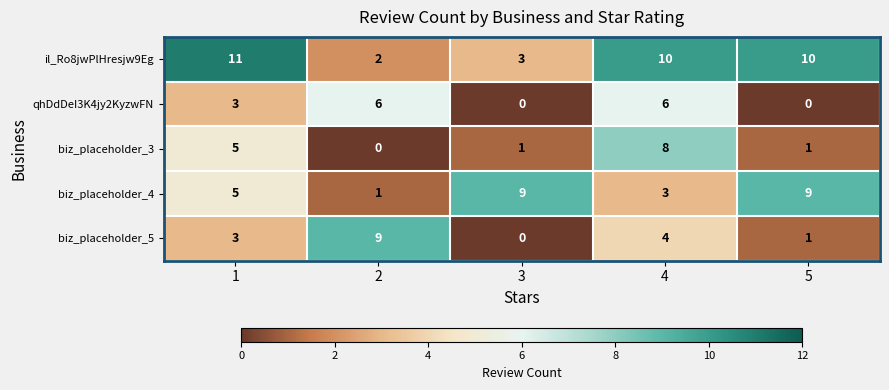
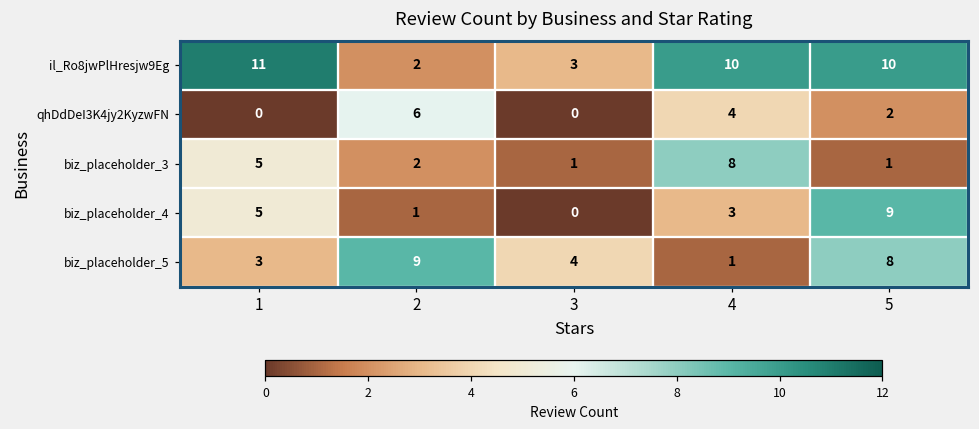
qhDdDeI3K4jy2KyzwFN, 1: 3 -> 0
qhDdDeI3K4jy2KyzwFN, 4: 6 -> 4
qhDdDeI3K4jy2KyzwFN, 5: 0 -> 2
biz_placeholder_3, 2: 0 -> 2
biz_placeholder_4, 3: 9 -> 0
biz_placeholder_5, 3: 0 -> 4
biz_placeholder_5, 4: 4 -> 1
biz_placeholder_5, 5: 1 -> 8
